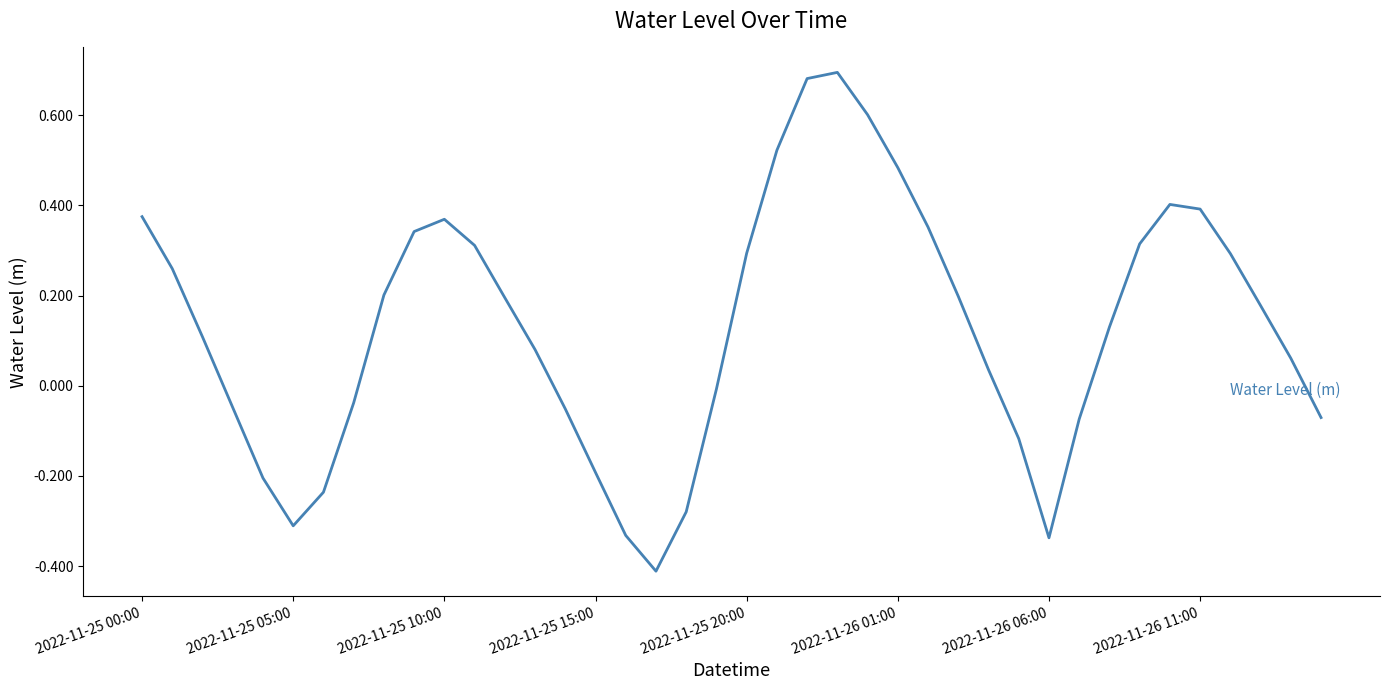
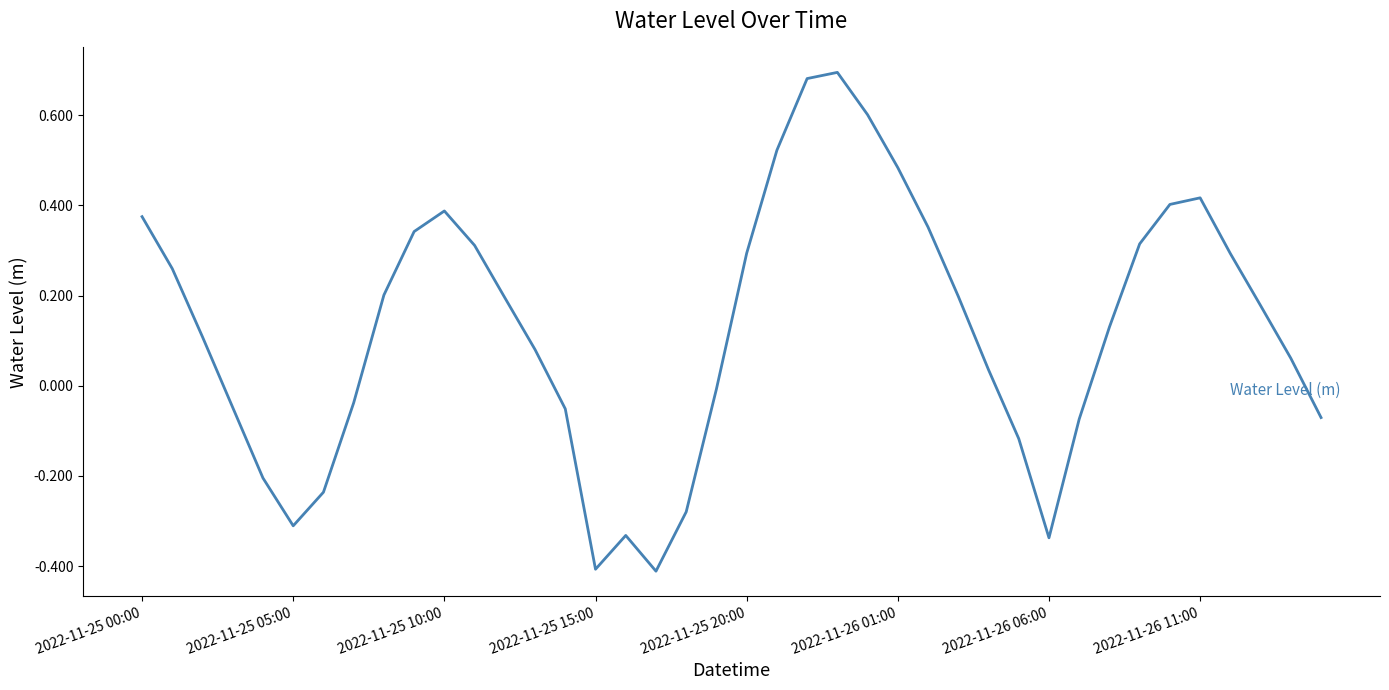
2022-11-25 10:00: 0.37 -> 0.39
2022-11-25 15:00: -0.19 -> -0.41
2022-11-26 11:00: 0.39 -> 0.42
